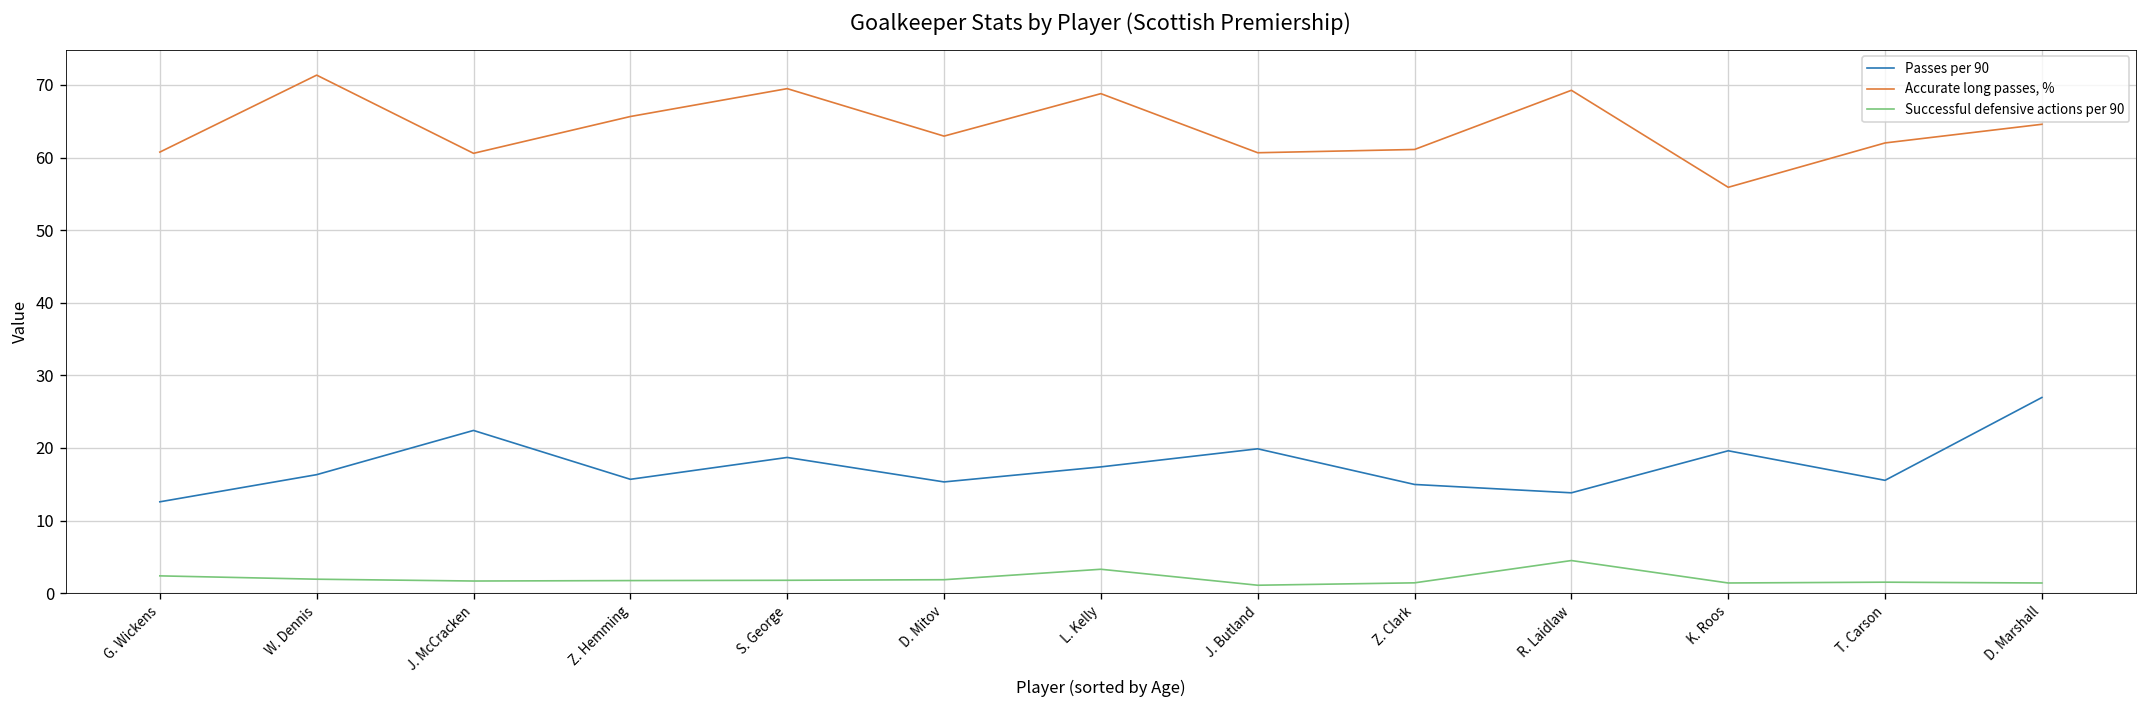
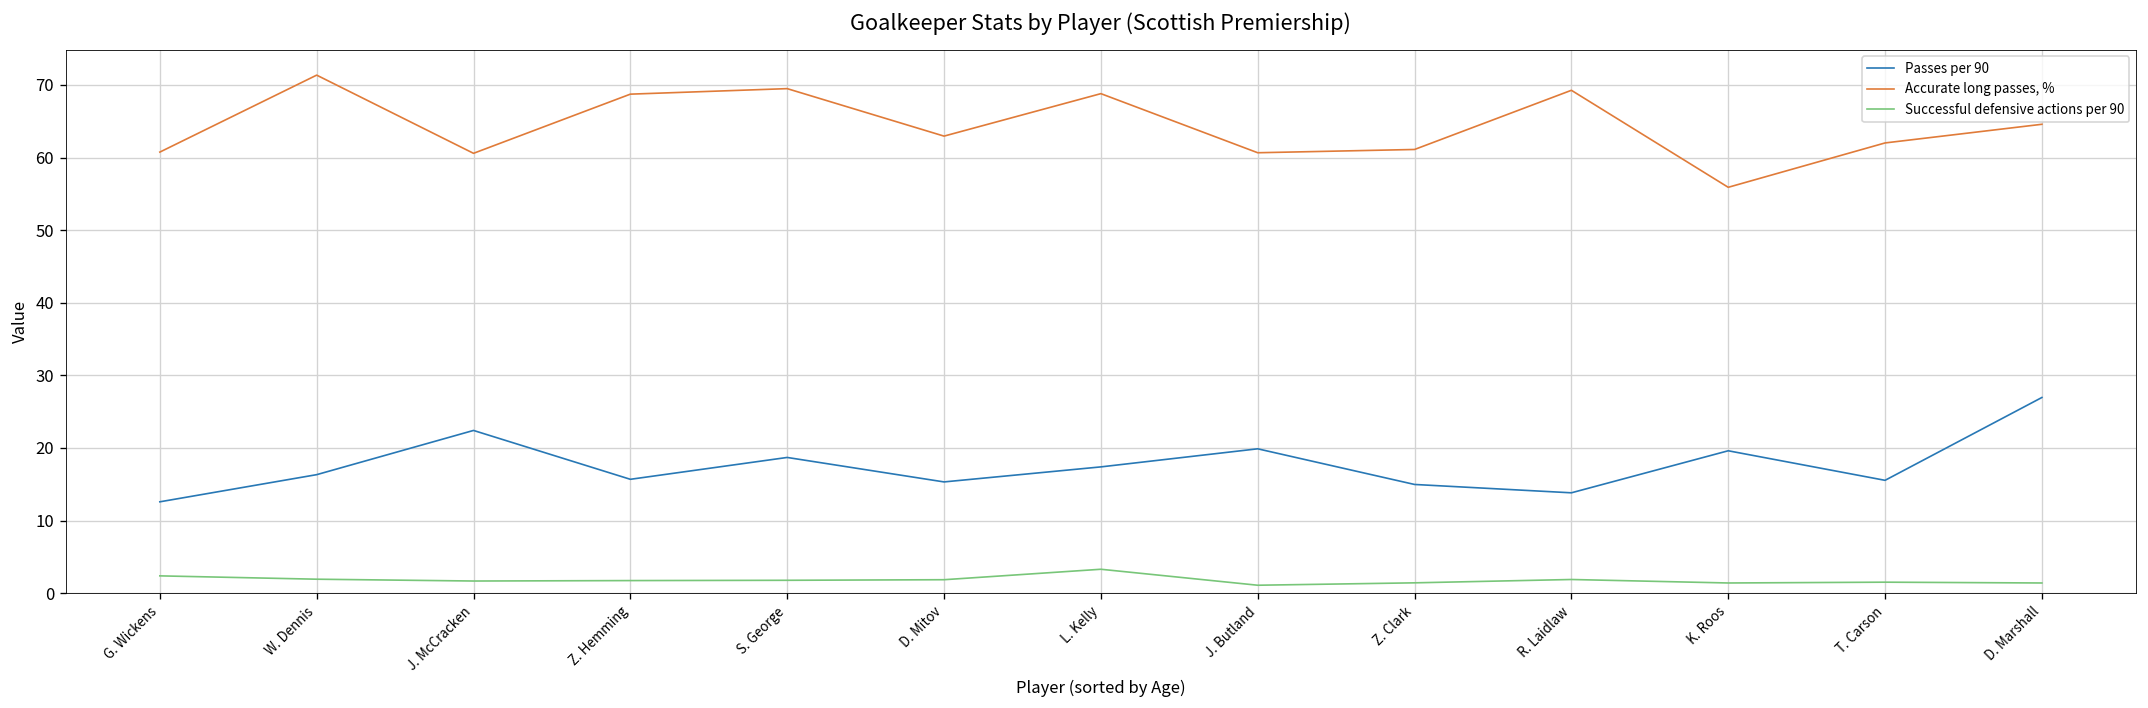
Accurate long passes, %, Z. Hemming: 66 -> 69
Successful defensive actions per 90, R. Laidlaw: 4 -> 2
